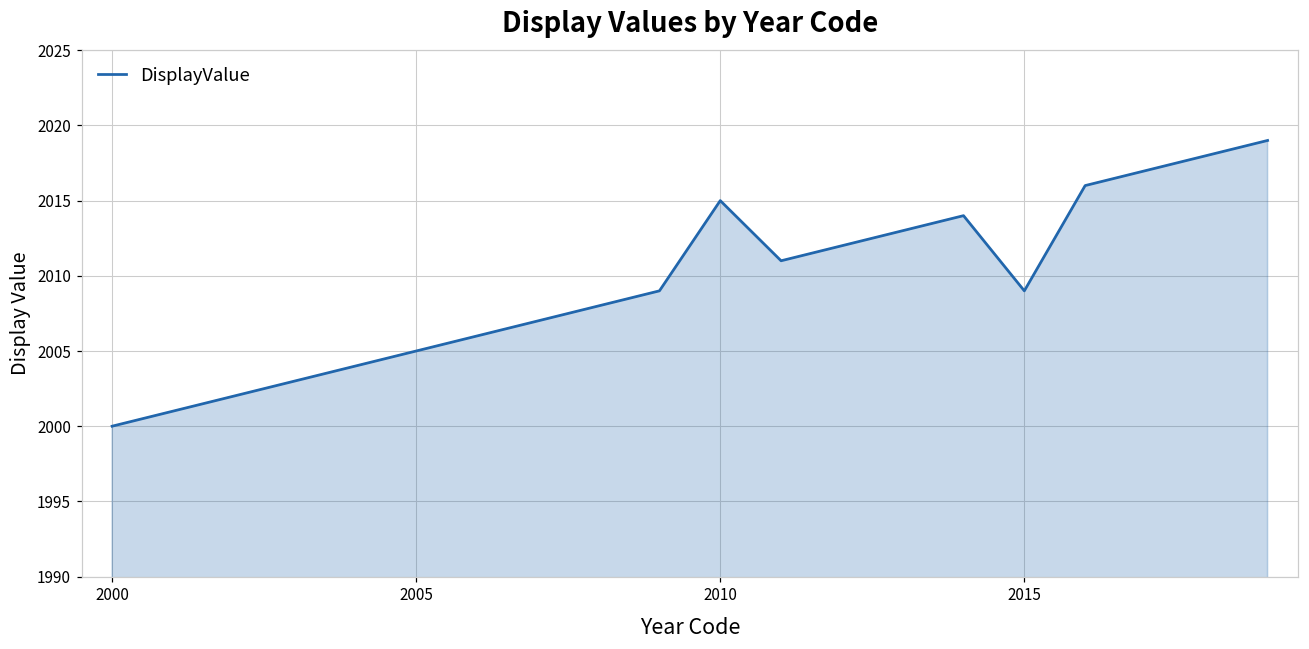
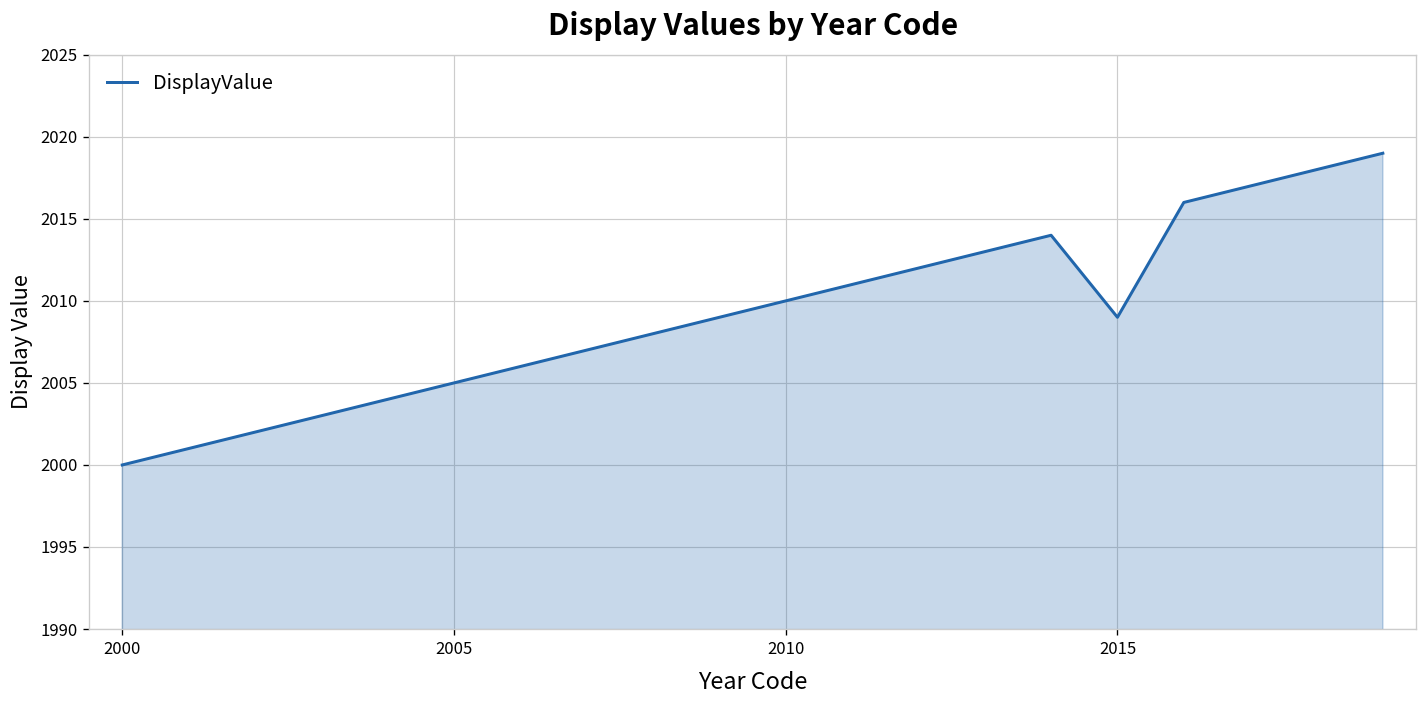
2010: 2015 -> 2010
